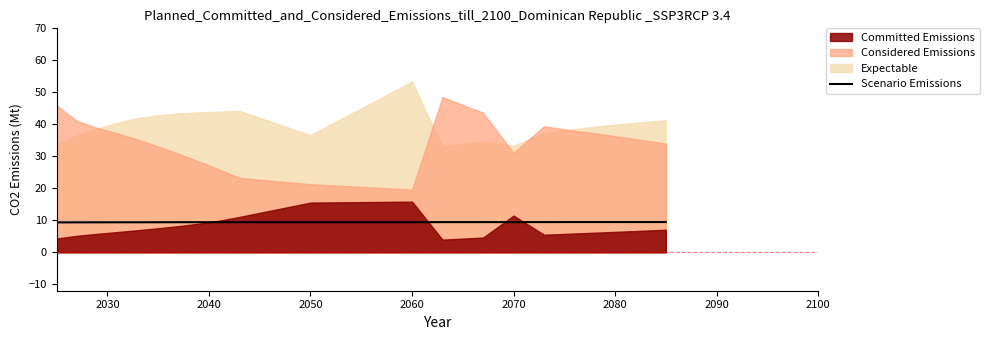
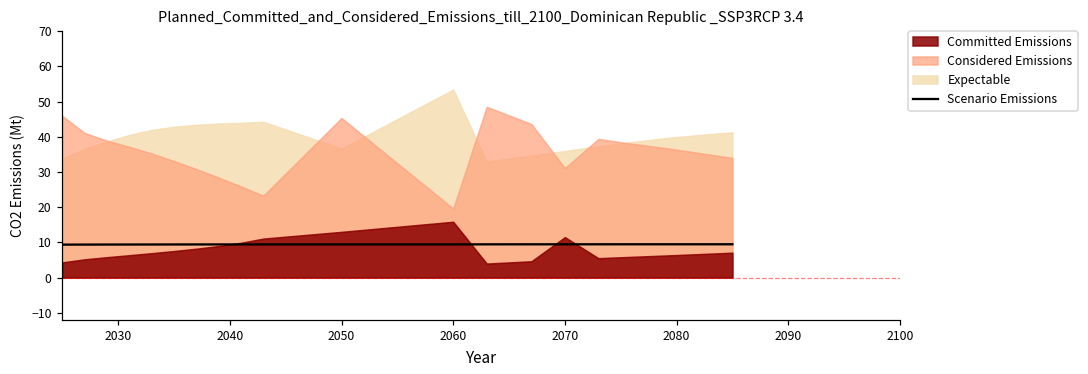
Considered Emissions, 2050: 21 -> 45
Committed Emissions, 2050: 16 -> 13
Expectable, 2070: 33 -> 36
